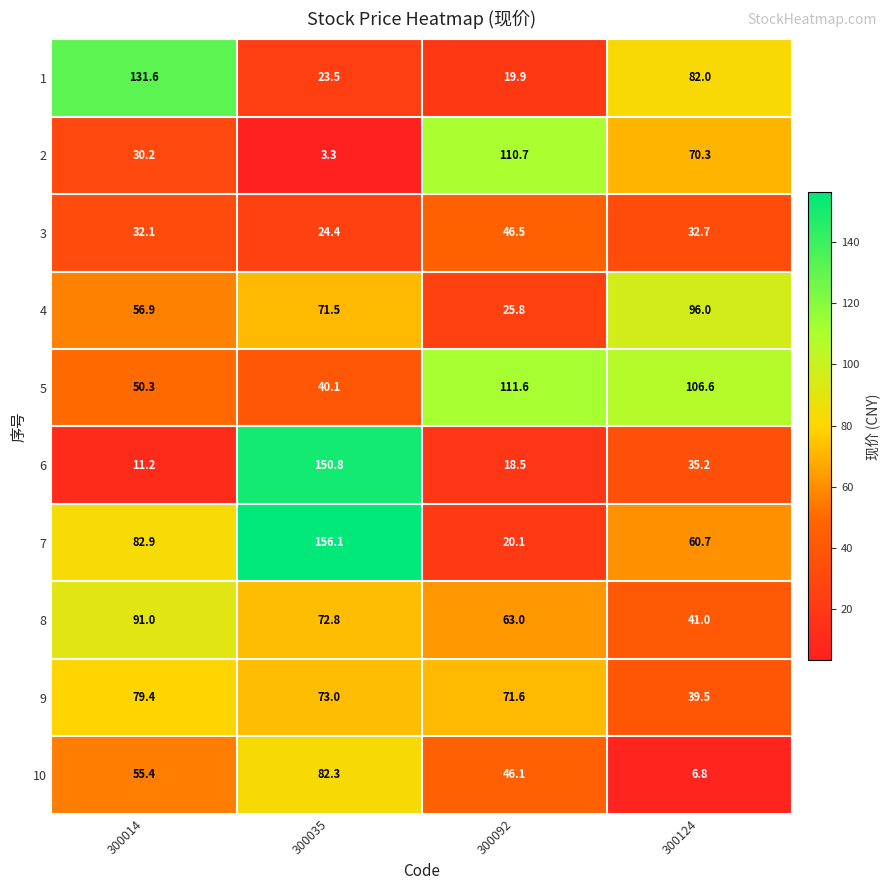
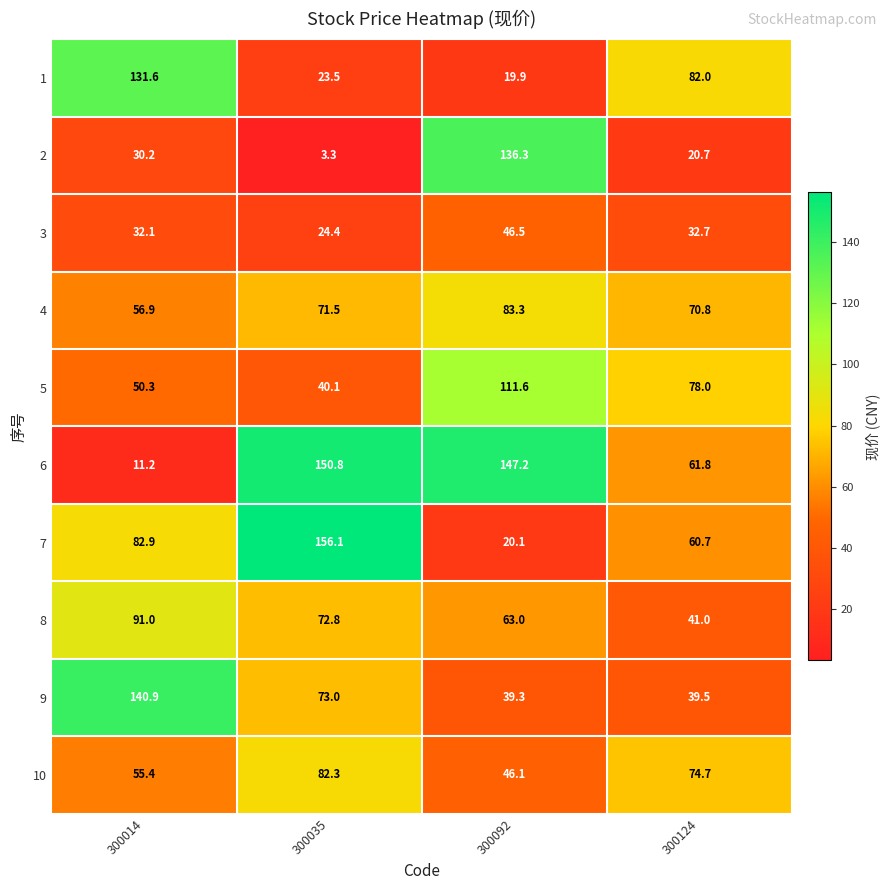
2, 300092: 110.7 -> 136.3
2, 300124: 70.3 -> 20.7
4, 300092: 25.8 -> 83.3
4, 300124: 96.0 -> 70.8
5, 300124: 106.6 -> 78.0
6, 300092: 18.5 -> 147.2
6, 300124: 35.2 -> 61.8
9, 300014: 79.4 -> 140.9
9, 300092: 71.6 -> 39.3
10, 300124: 6.8 -> 74.7
